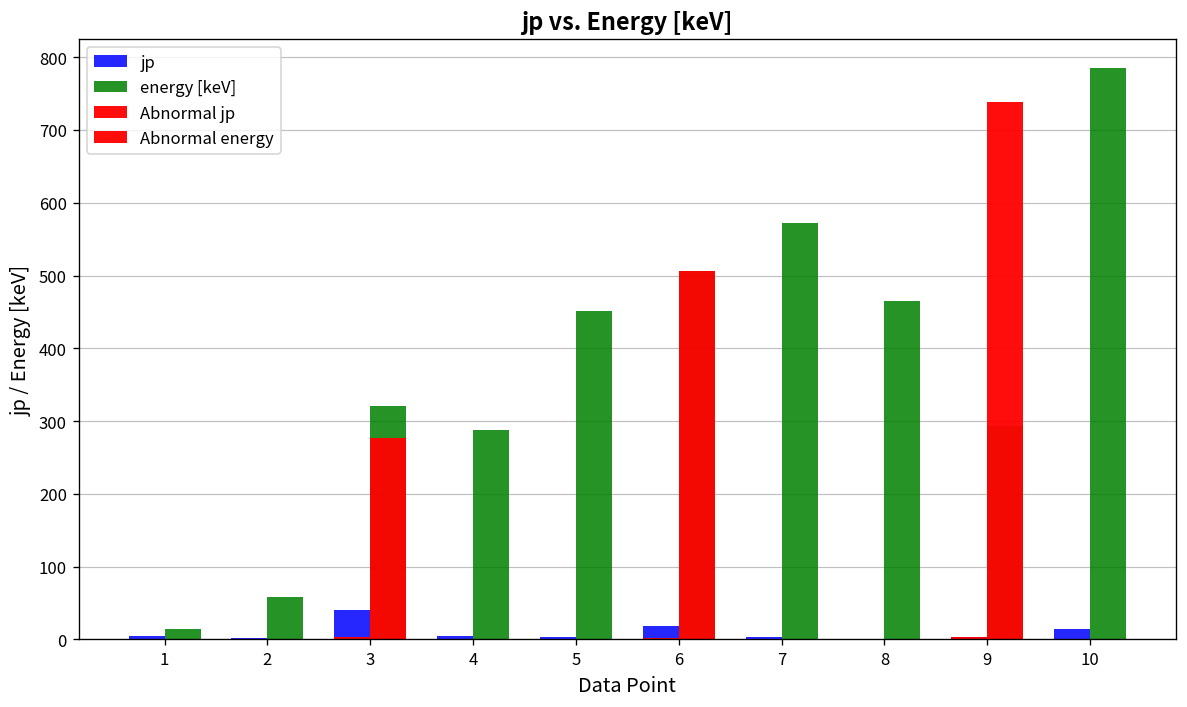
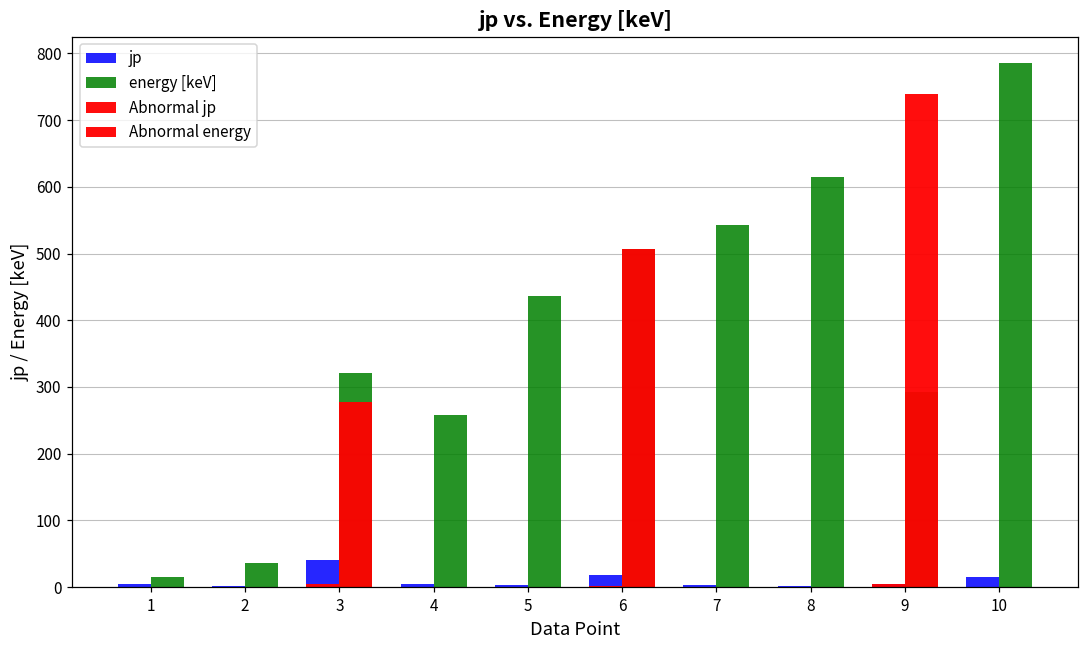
energy [keV], 2: 60 -> 40
energy [keV], 4: 290 -> 260
energy [keV], 5: 450 -> 440
energy [keV], 7: 570 -> 540
energy [keV], 8: 470 -> 610
